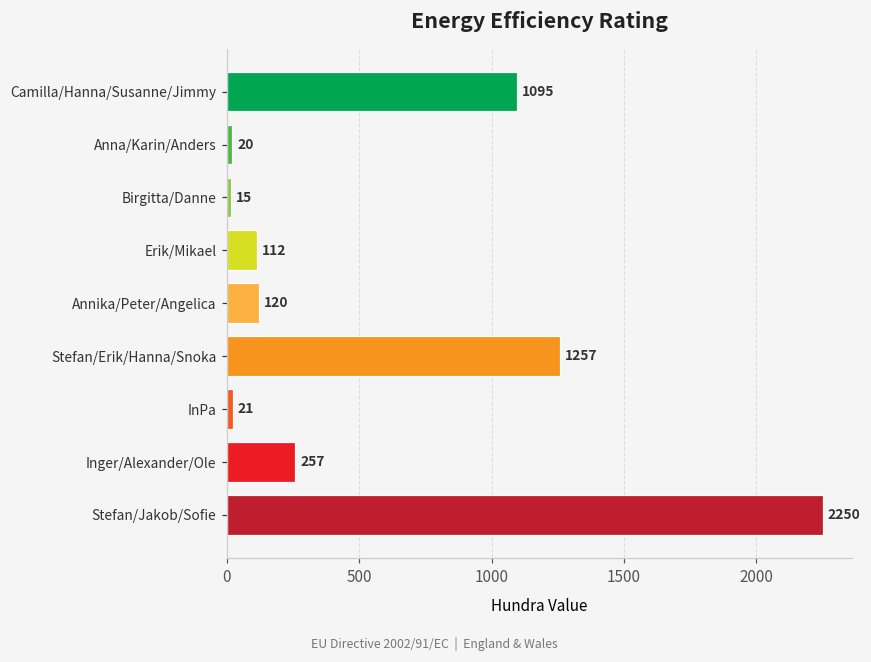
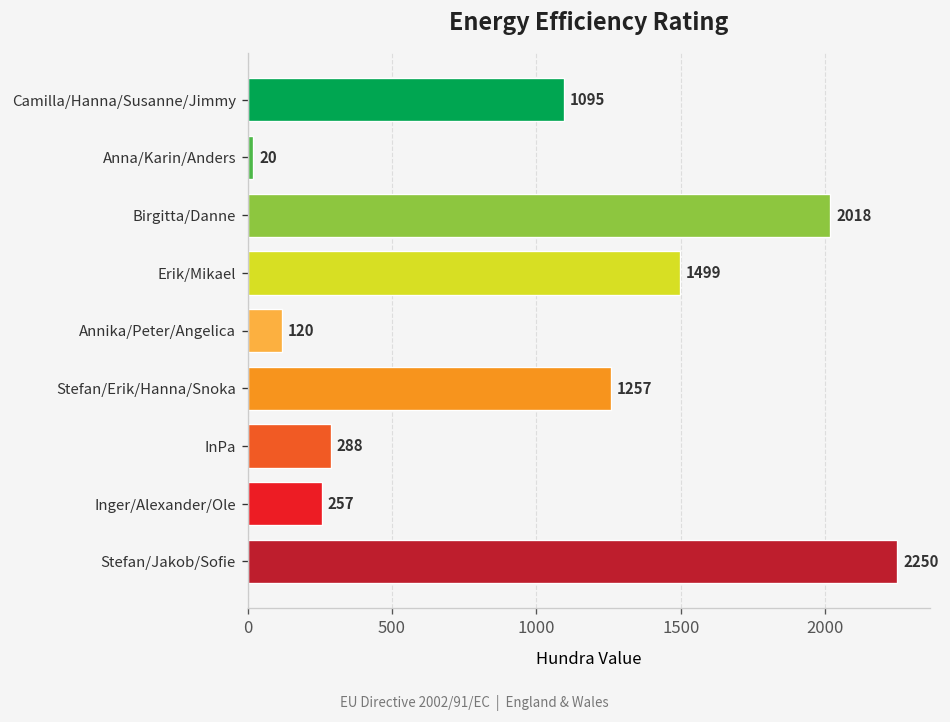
Birgitta/Danne: 15 -> 2018
Erik/Mikael: 112 -> 1499
InPa: 21 -> 288
